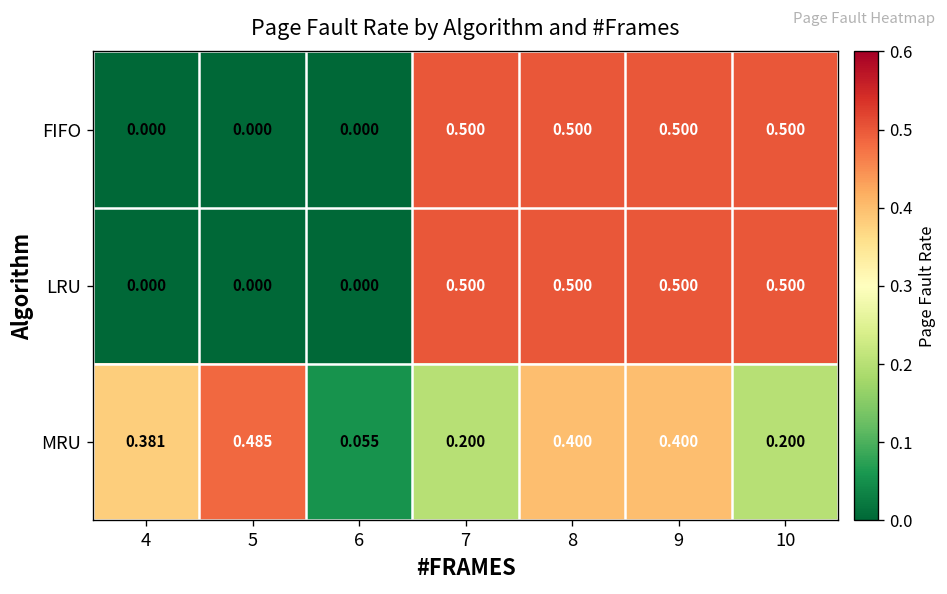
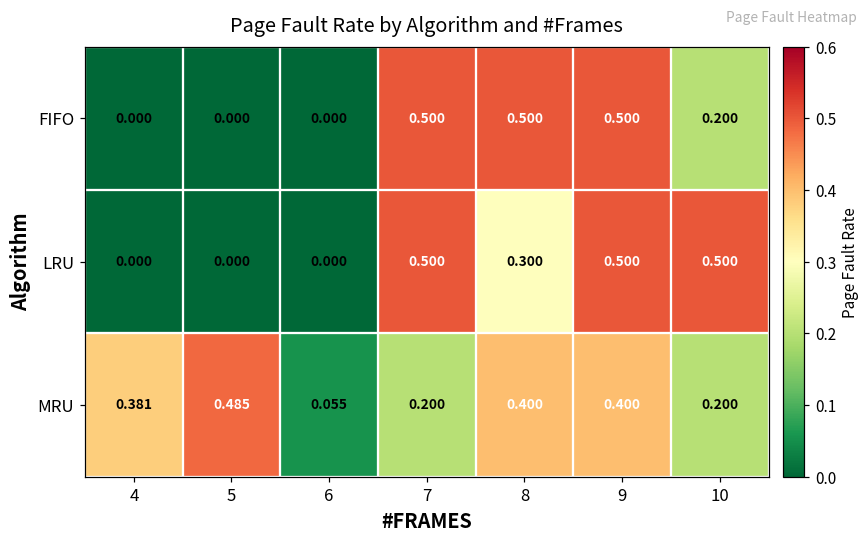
FIFO, 10: 0.500 -> 0.200
LRU, 8: 0.500 -> 0.300
